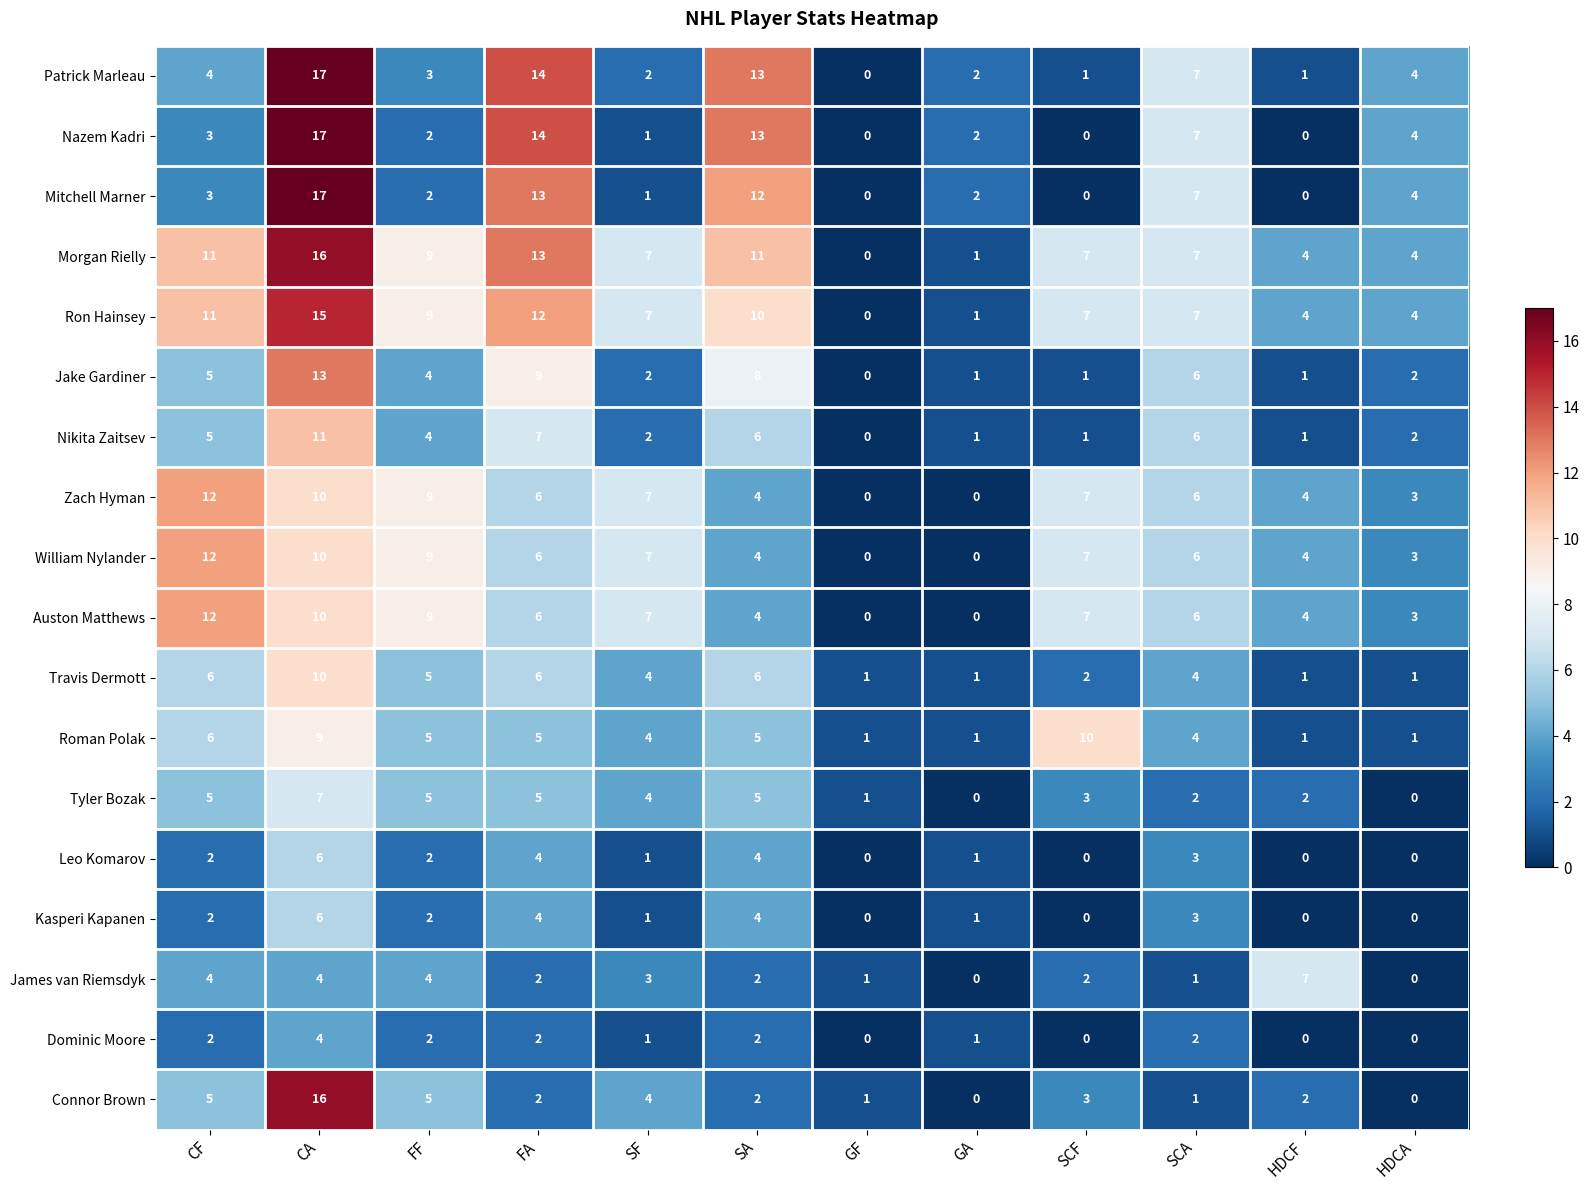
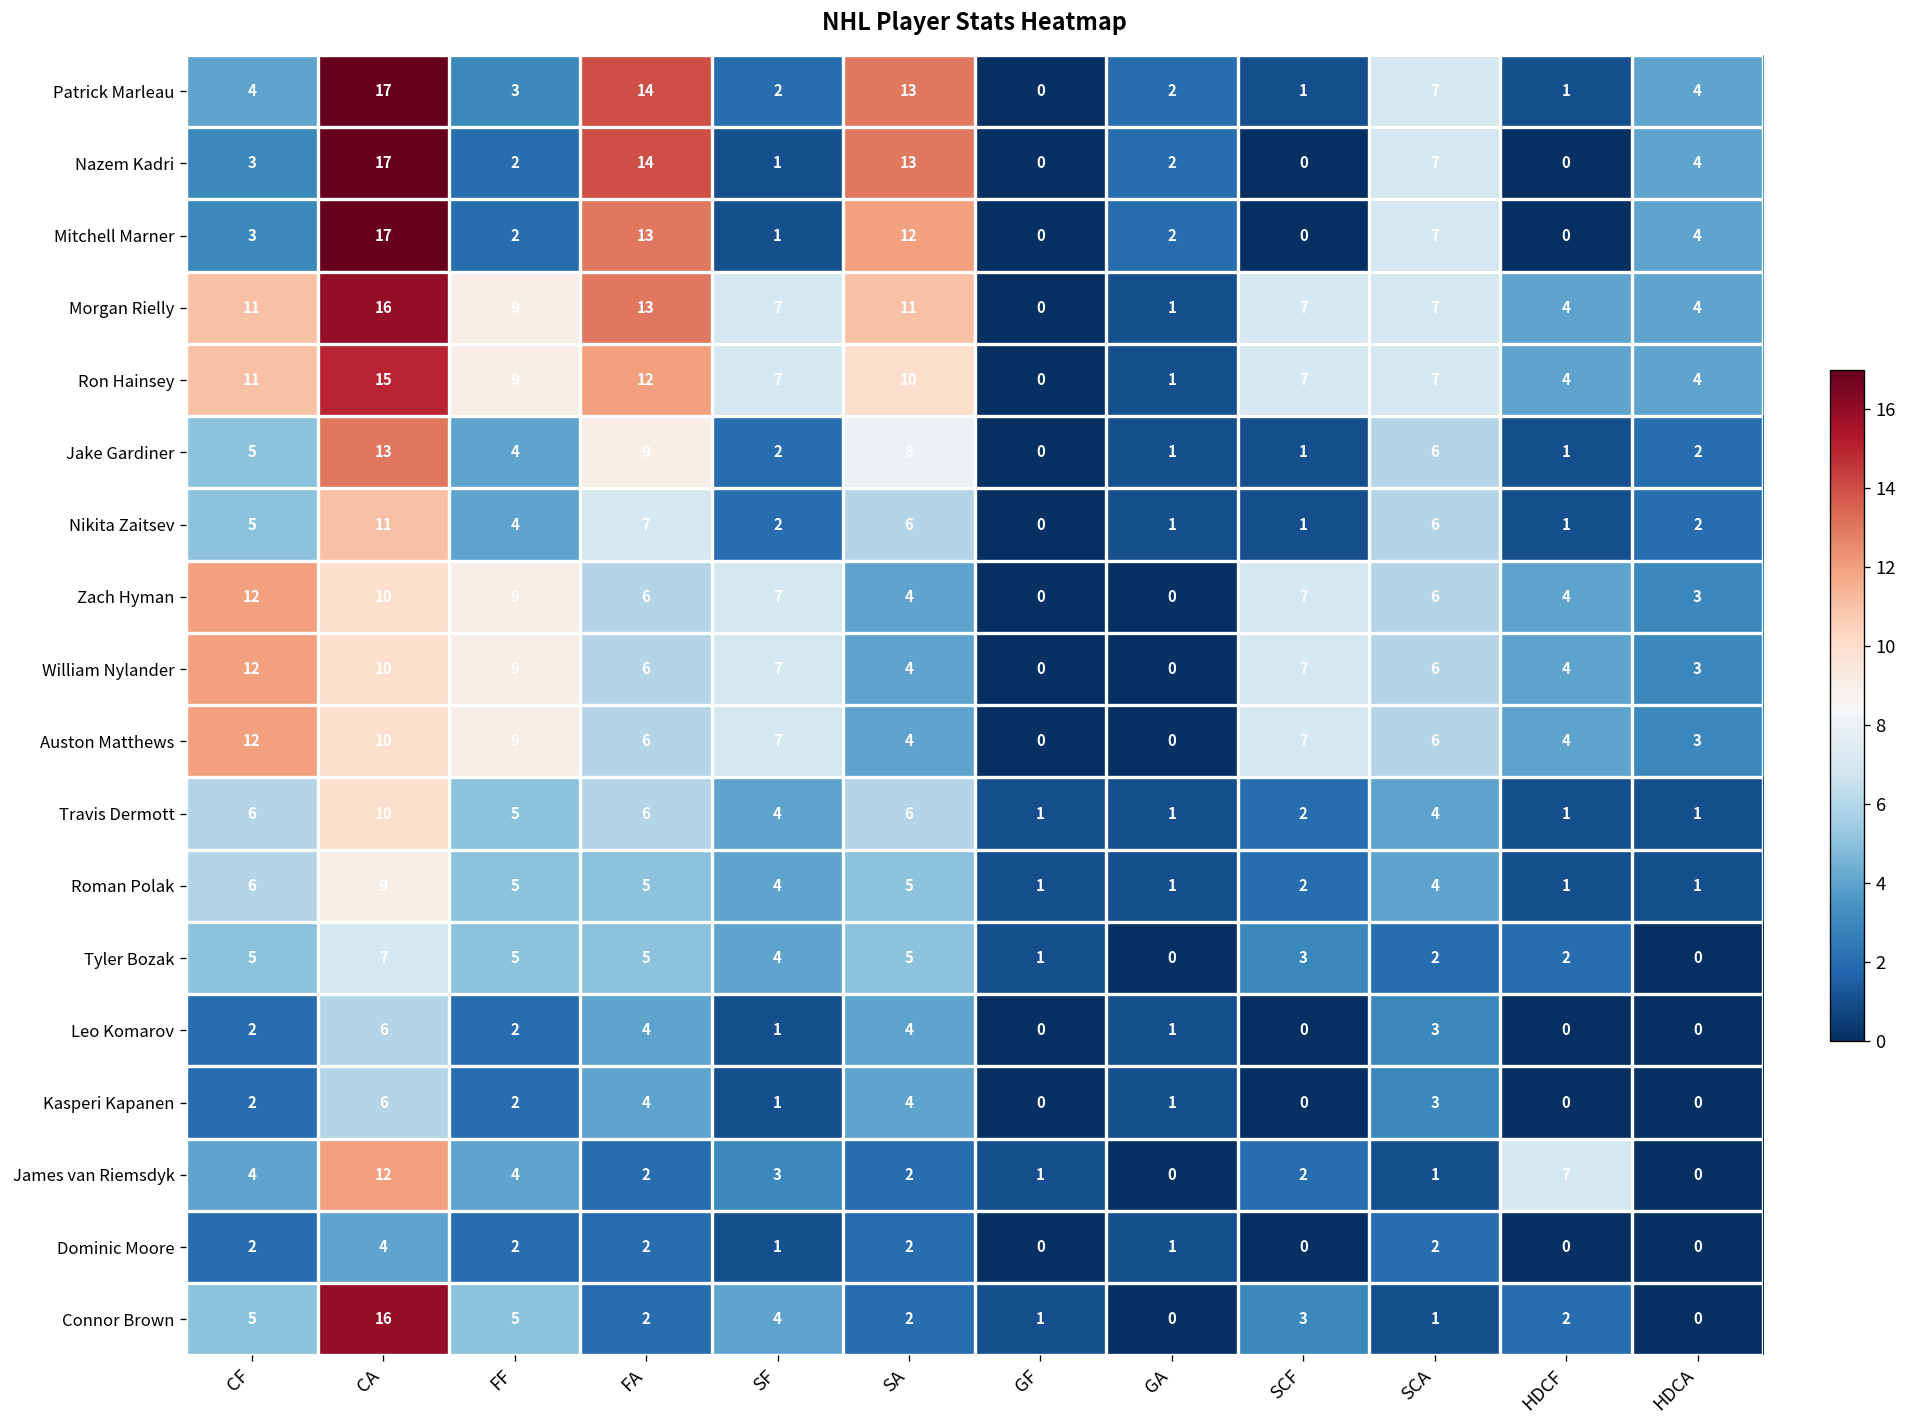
Roman Polak, SCF: 10 -> 2
James van Riemsdyk, CA: 4 -> 12
